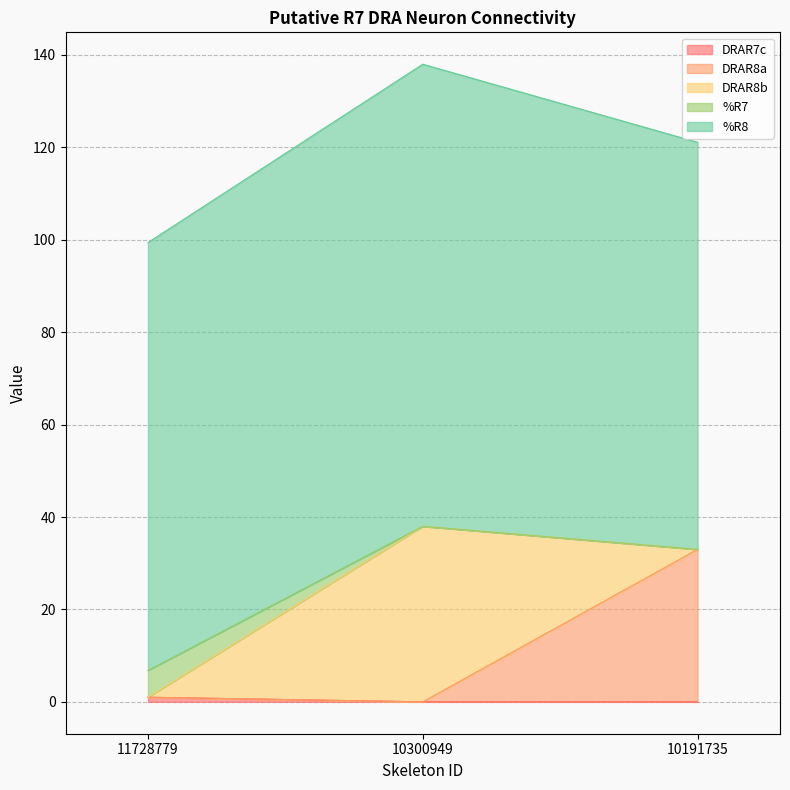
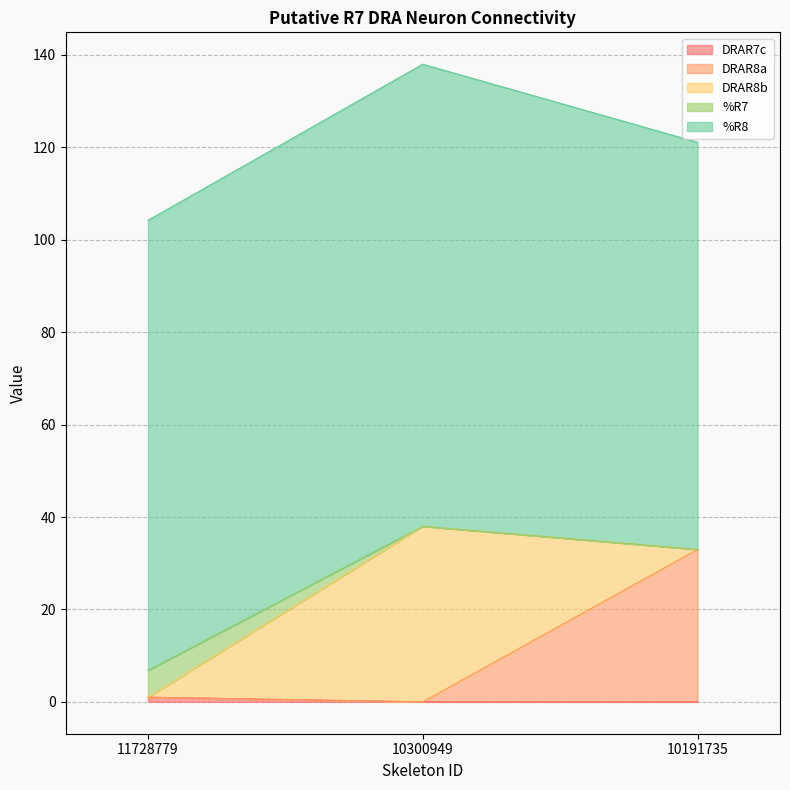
%R8, 11728779: 93 -> 97
